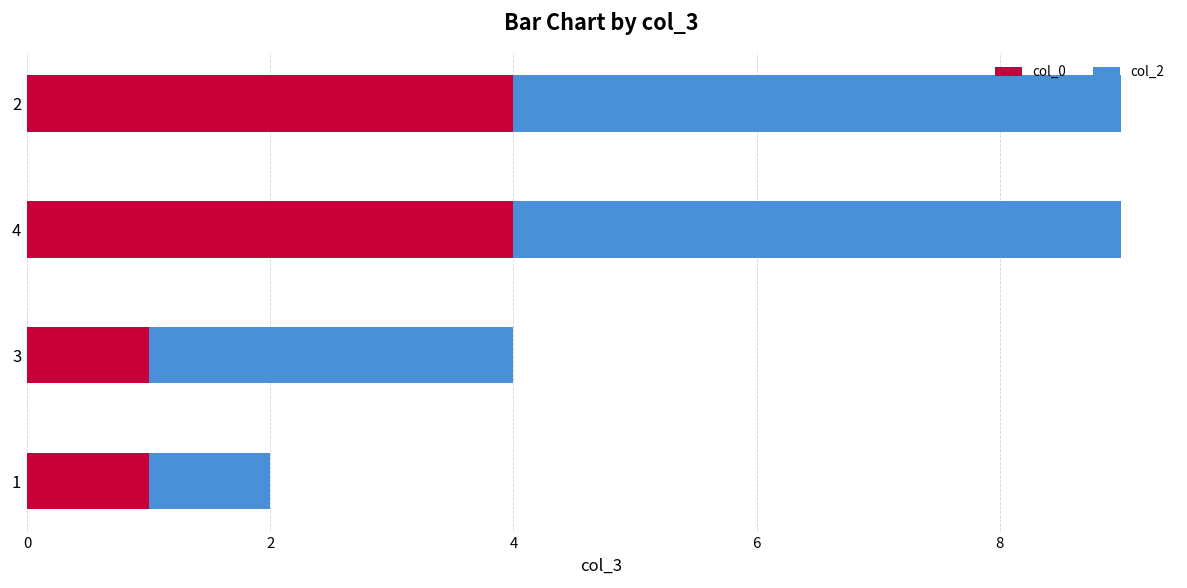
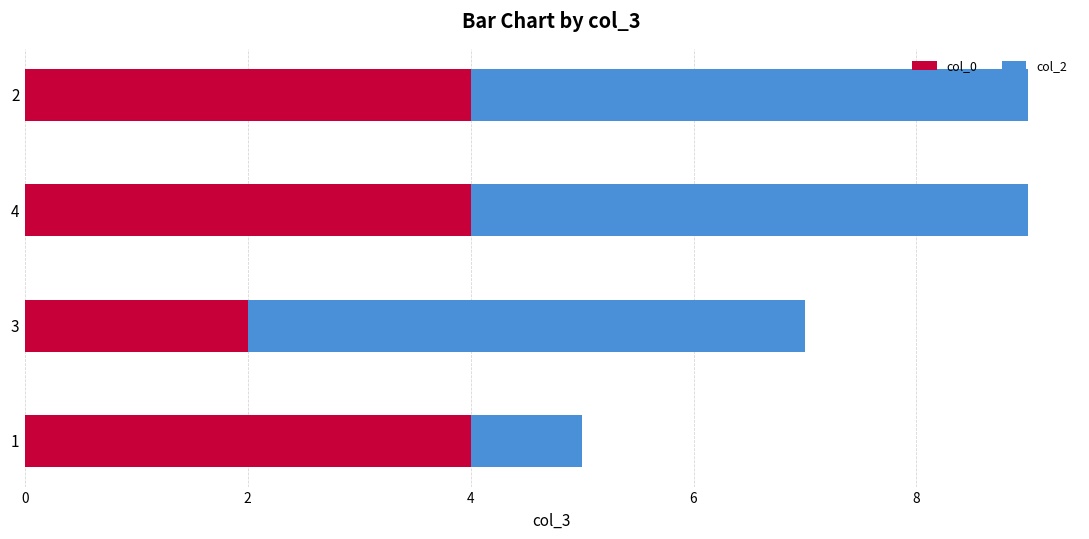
col_0, 3: 1 -> 2
col_2, 3: 3 -> 5
col_0, 1: 1 -> 4
